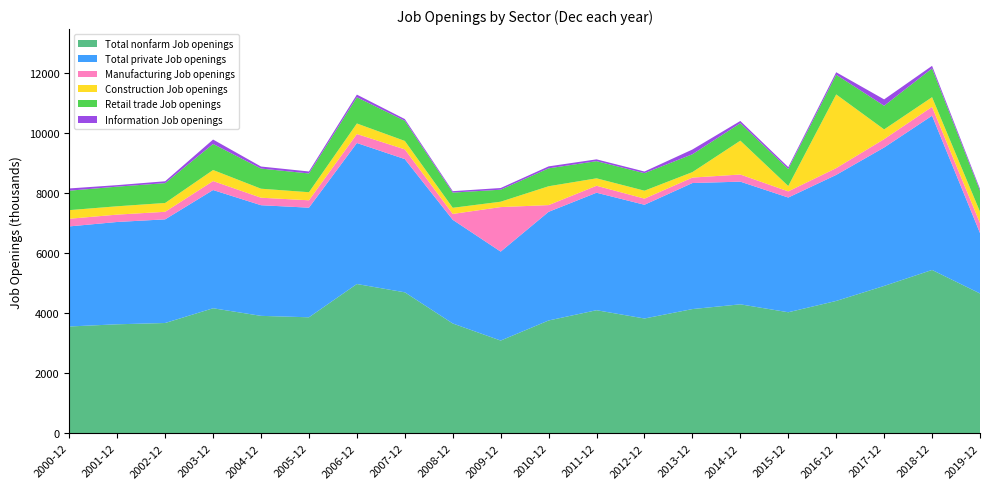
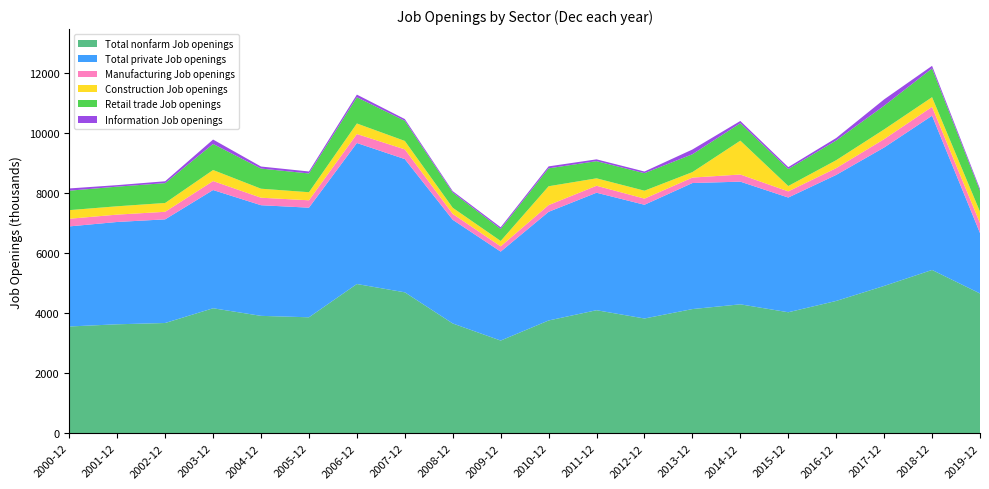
Manufacturing Job openings, 2009-12: 1500 -> 200
Construction Job openings, 2016-12: 2500 -> 300
